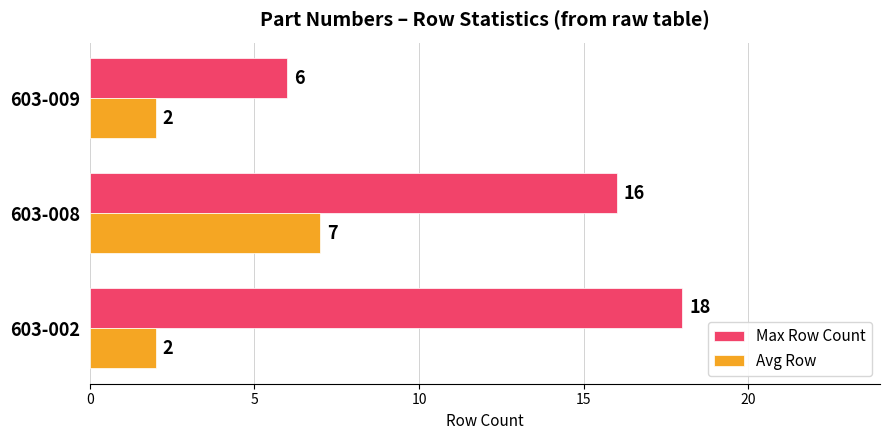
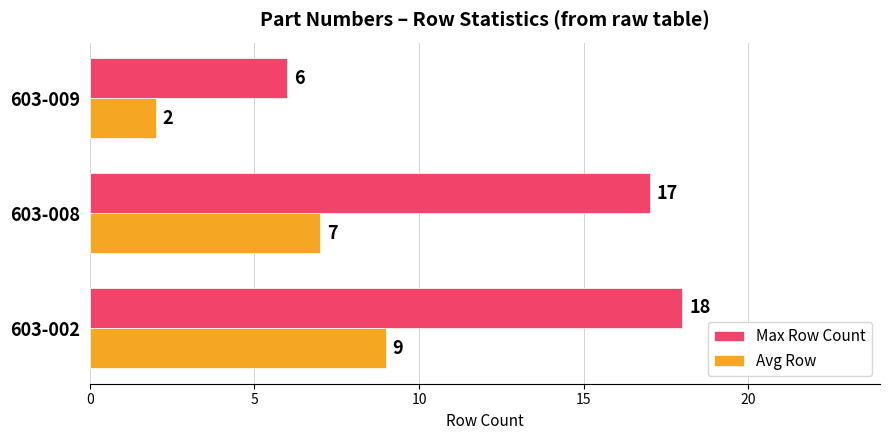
Max Row Count, 603-008: 16 -> 17
Avg Row, 603-002: 2 -> 9
